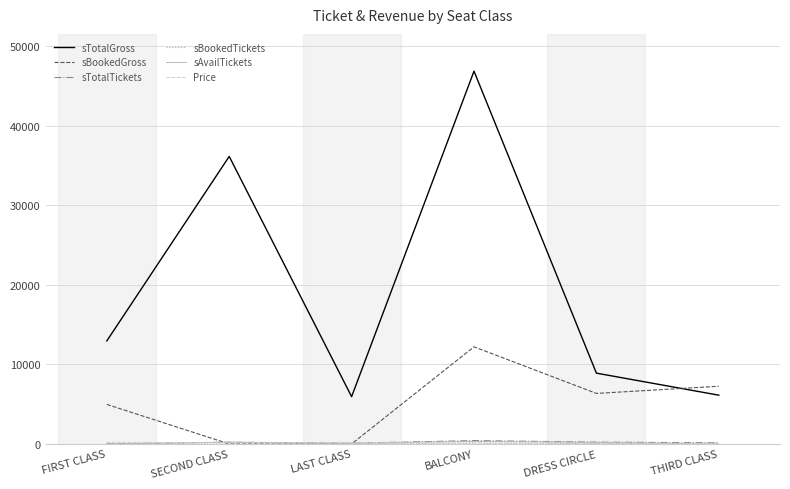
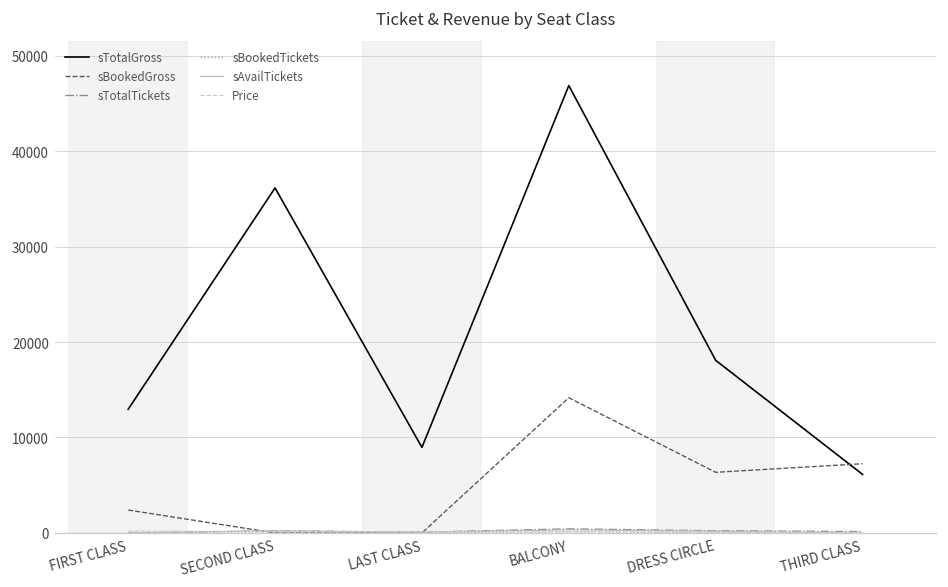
sBookedGross, FIRST CLASS: 5000 -> 2000
sTotalGross, LAST CLASS: 6000 -> 9000
sBookedGross, BALCONY: 12000 -> 14000
sTotalGross, DRESS CIRCLE: 9000 -> 18000
